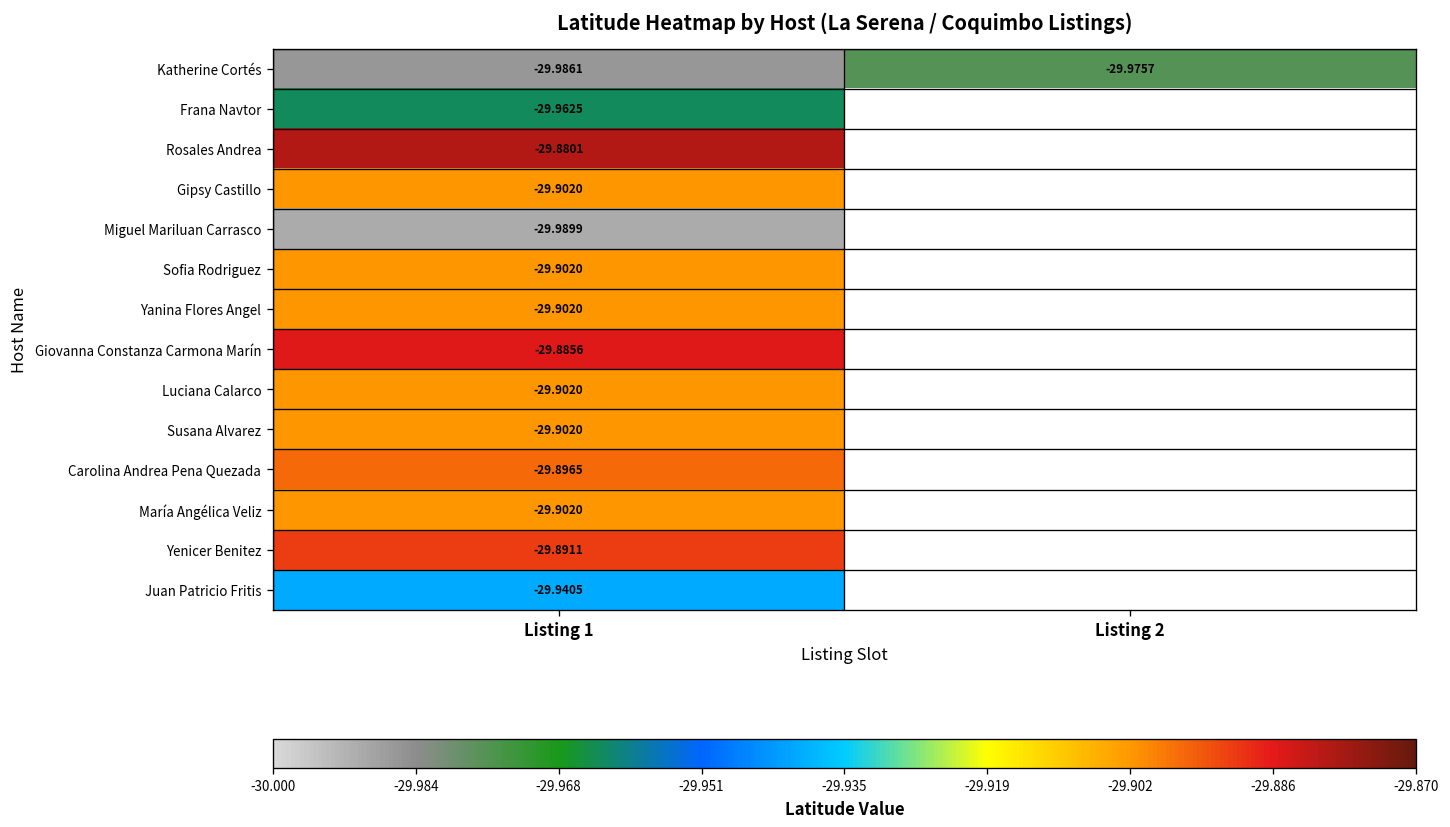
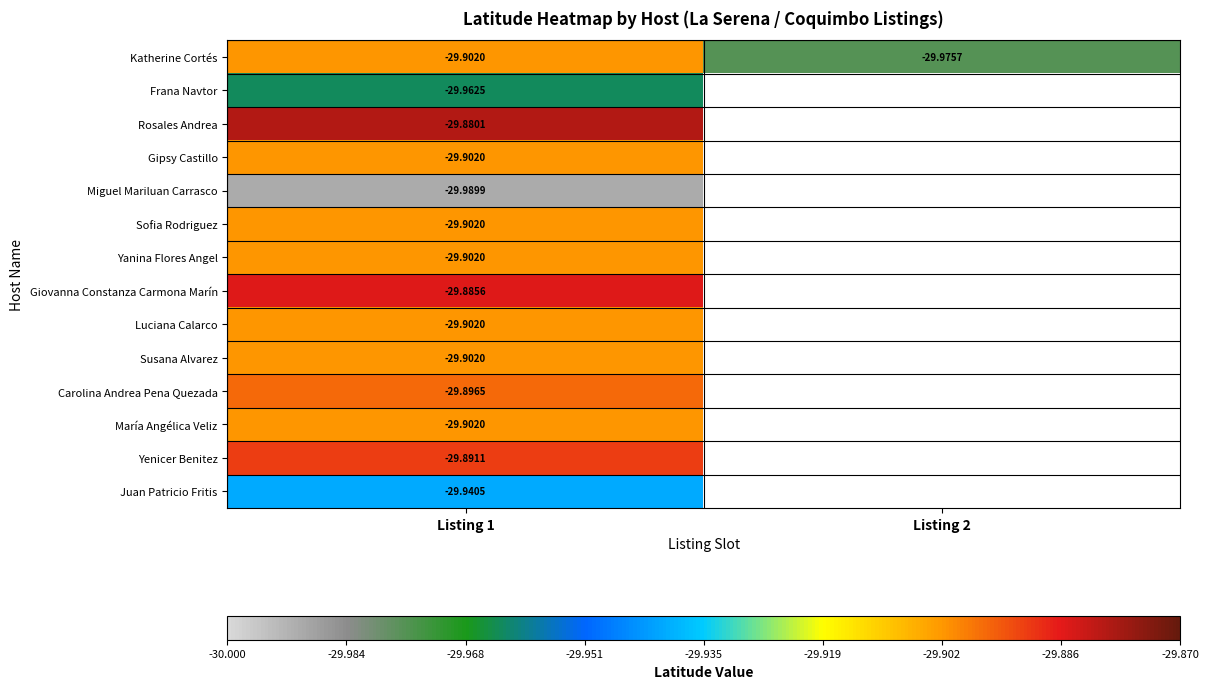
Katherine Cortés, Listing 1: -29.9861 -> -29.9020
